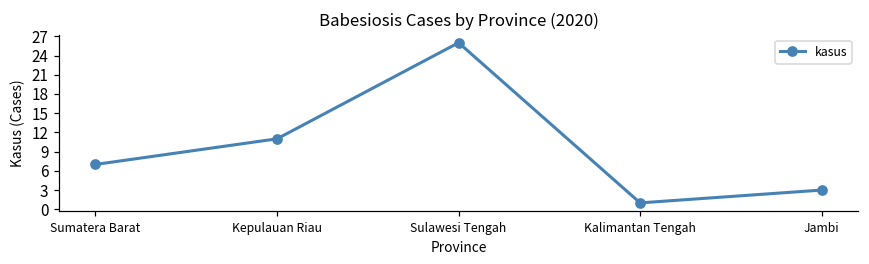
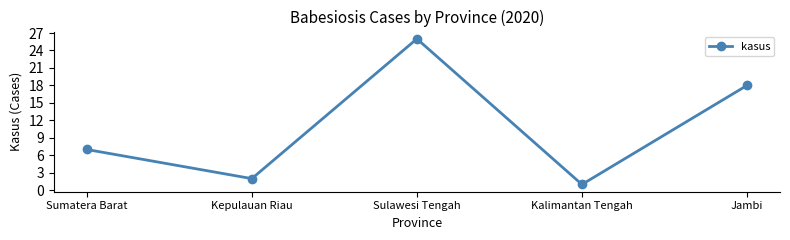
Kepulauan Riau: 11 -> 2
Jambi: 3 -> 18
